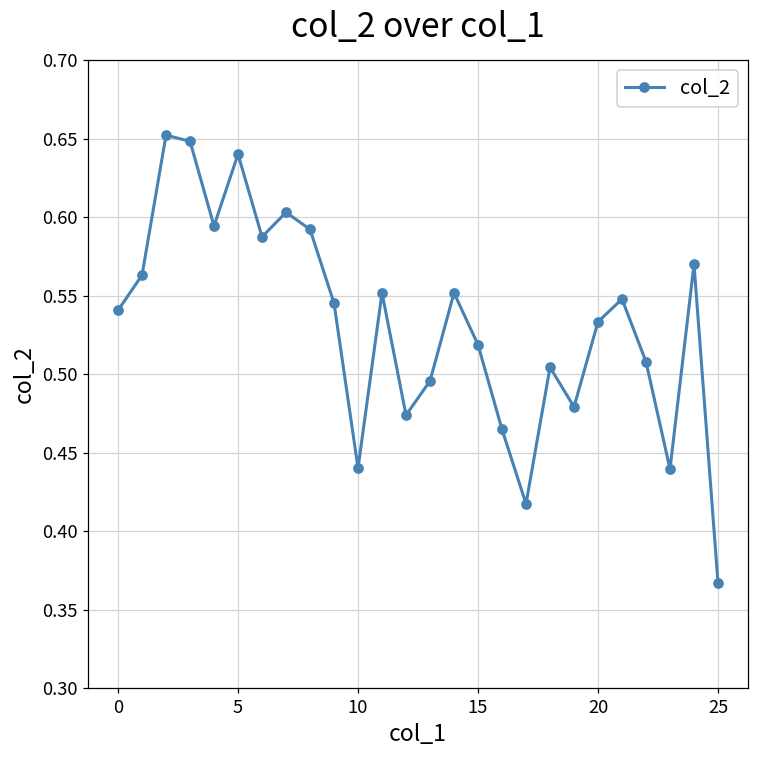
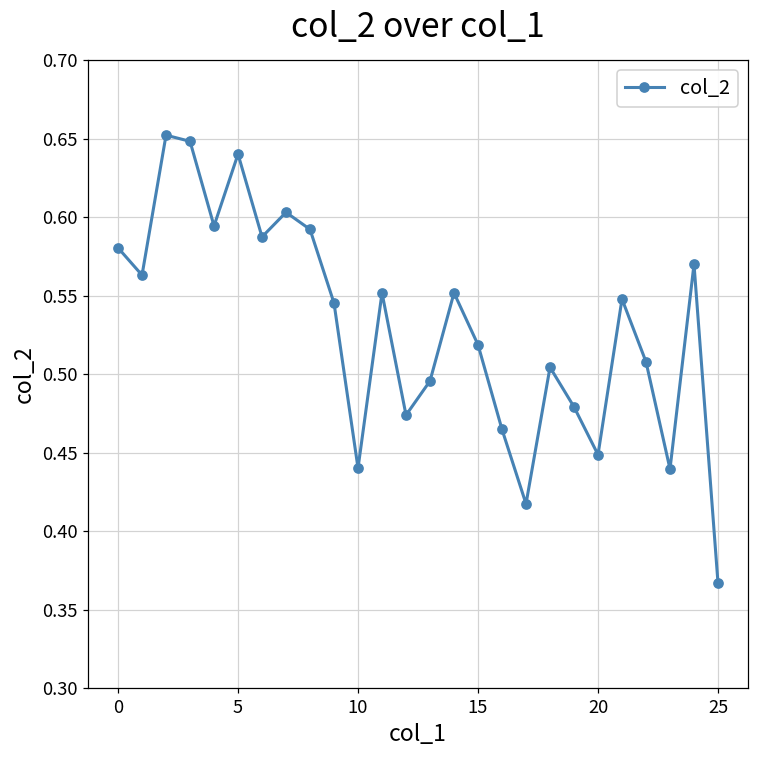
0: 0.541 -> 0.581
20: 0.533 -> 0.449
